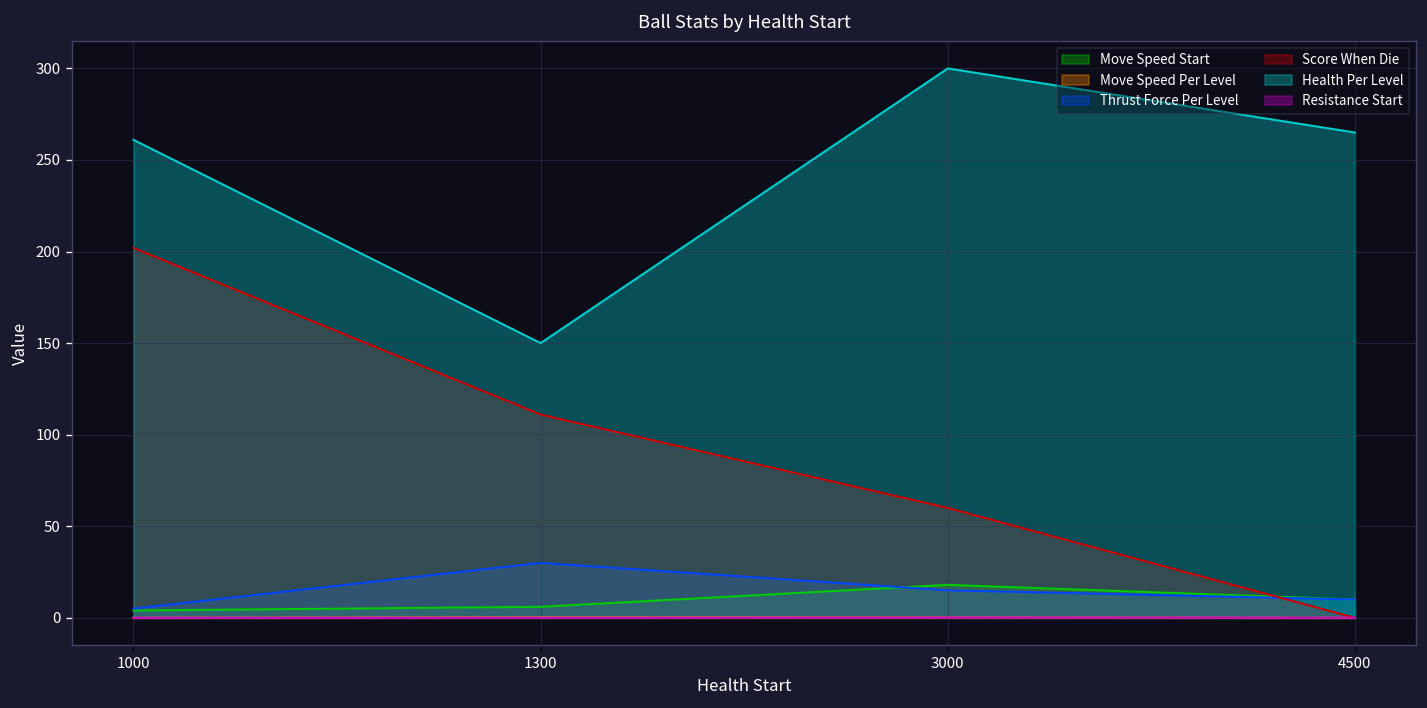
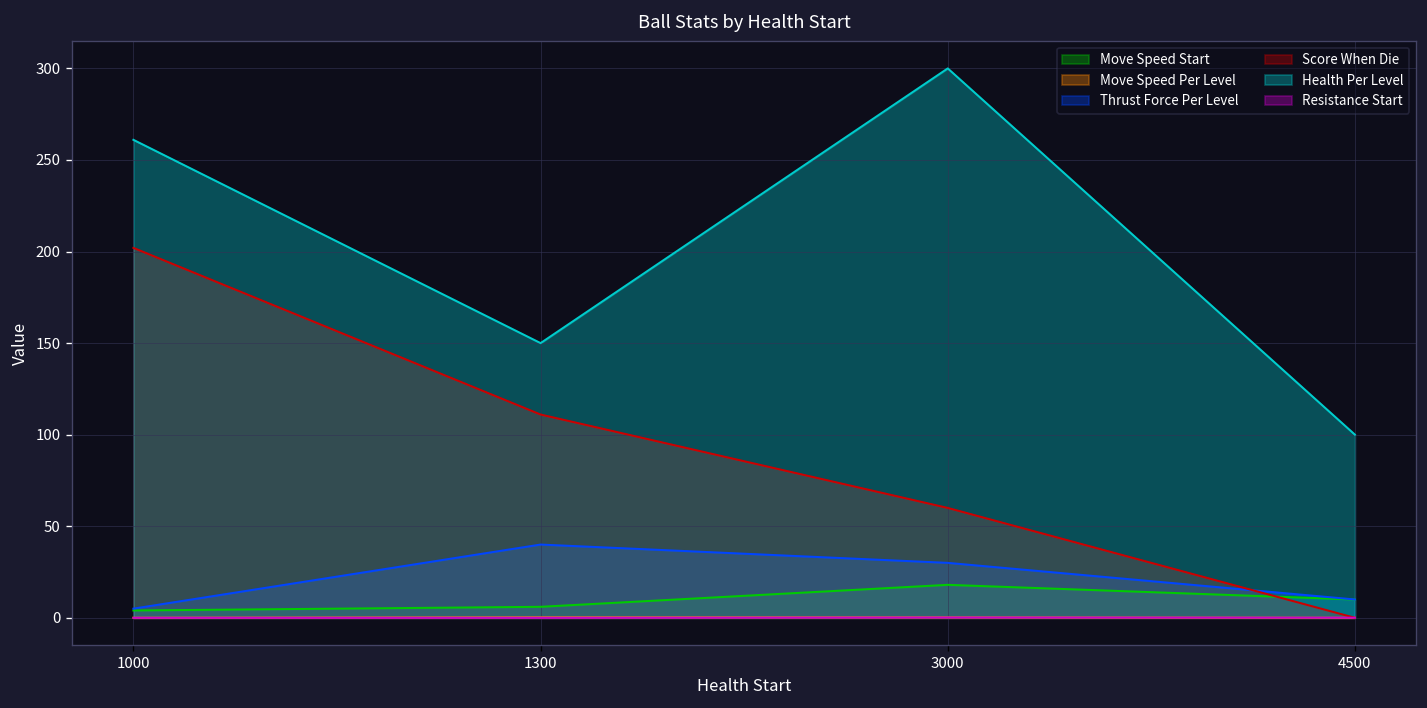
Thrust Force Per Level, 1300: 30 -> 40
Thrust Force Per Level, 3000: 15 -> 30
Health Per Level, 4500: 265 -> 100
